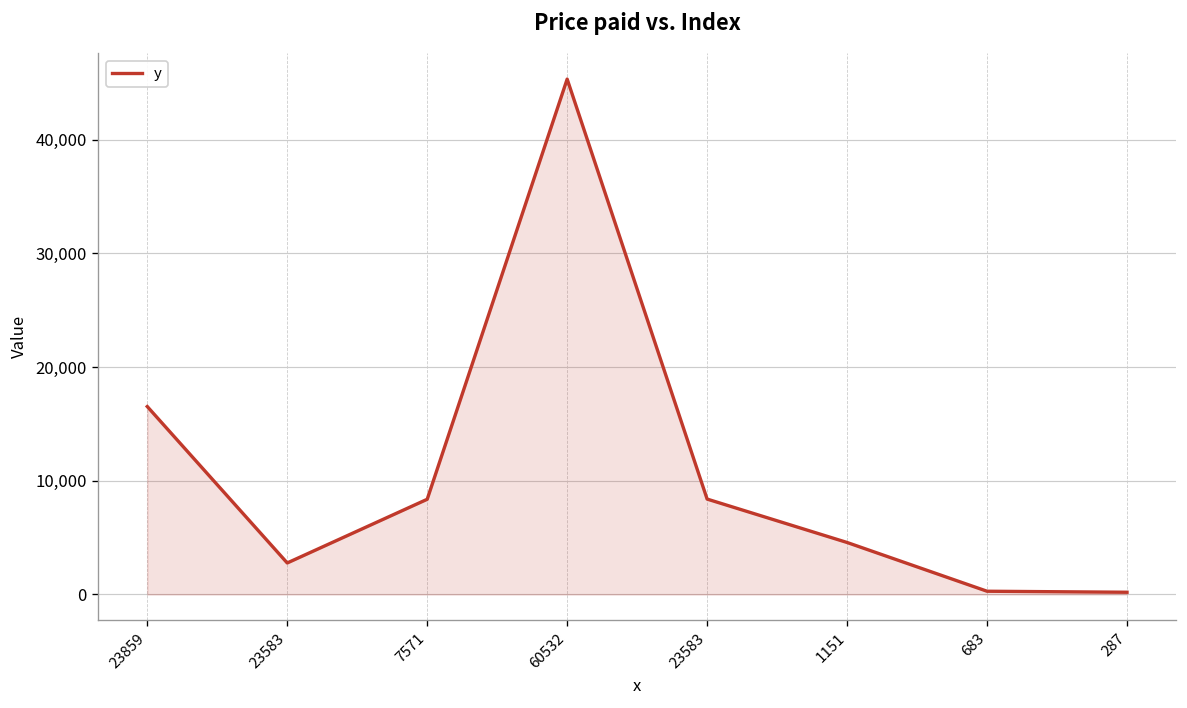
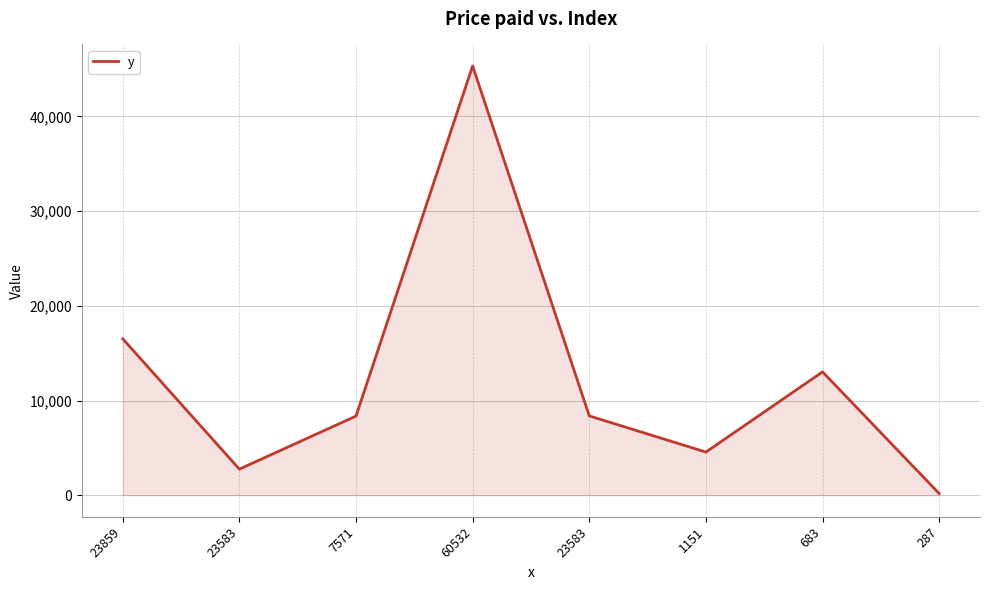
683: 0 -> 13,000
